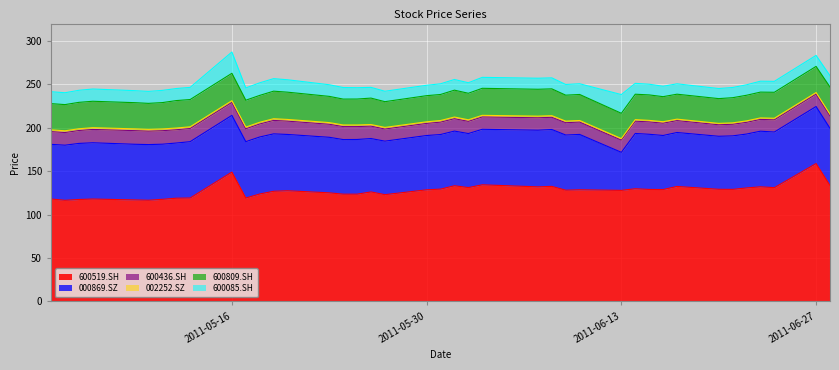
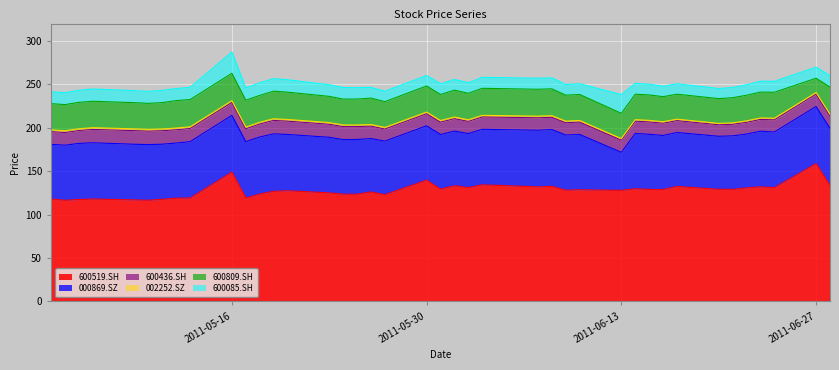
600519.SH, 2011-05-30: 130 -> 140
600809.SH, 2011-06-27: 30 -> 20
